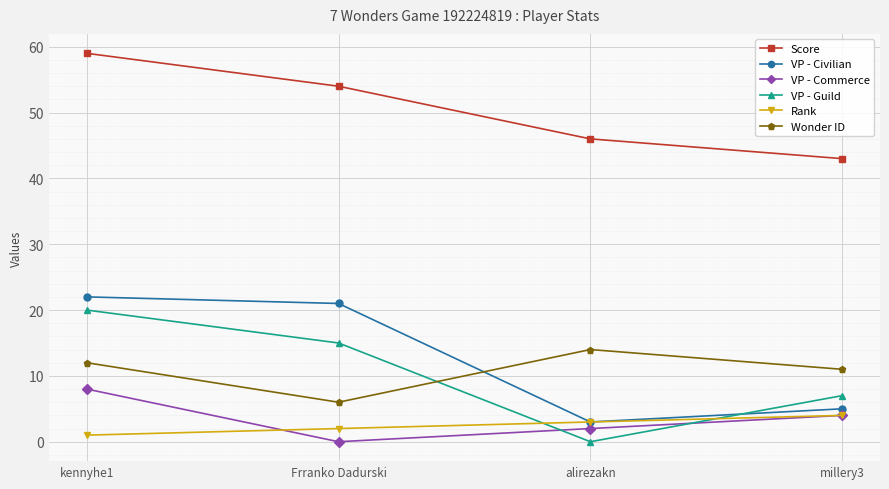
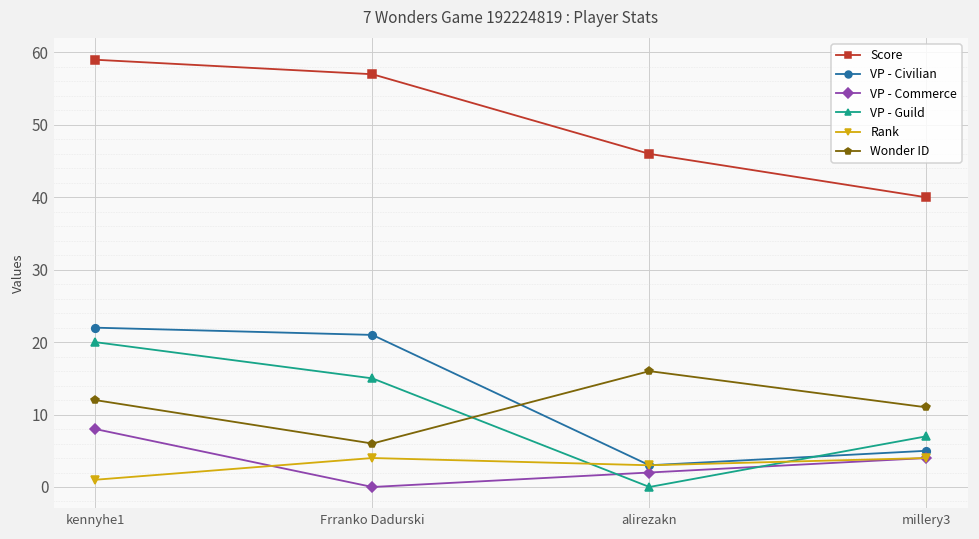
Score, Frranko Dadurski: 54 -> 57
Rank, Frranko Dadurski: 2 -> 4
Wonder ID, alirezakn: 14 -> 16
Score, millery3: 43 -> 40
